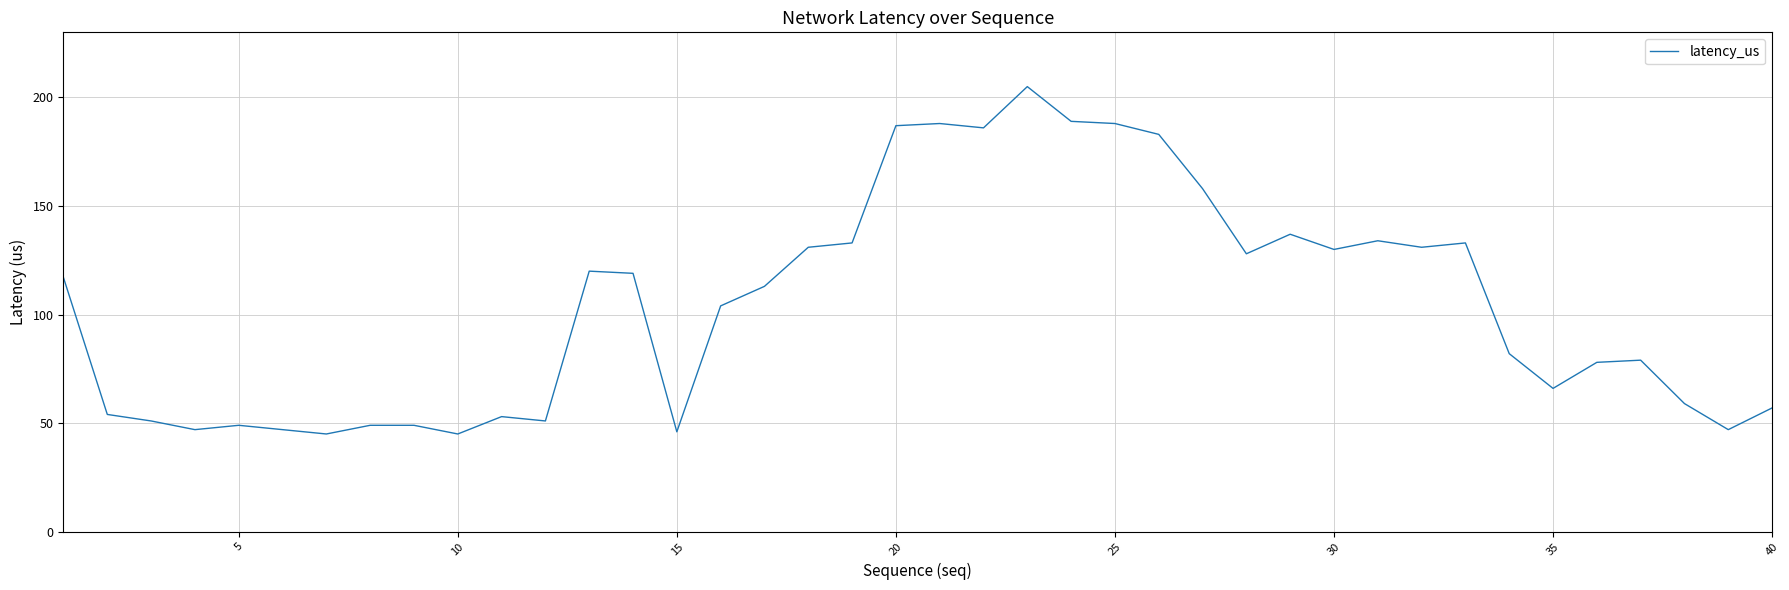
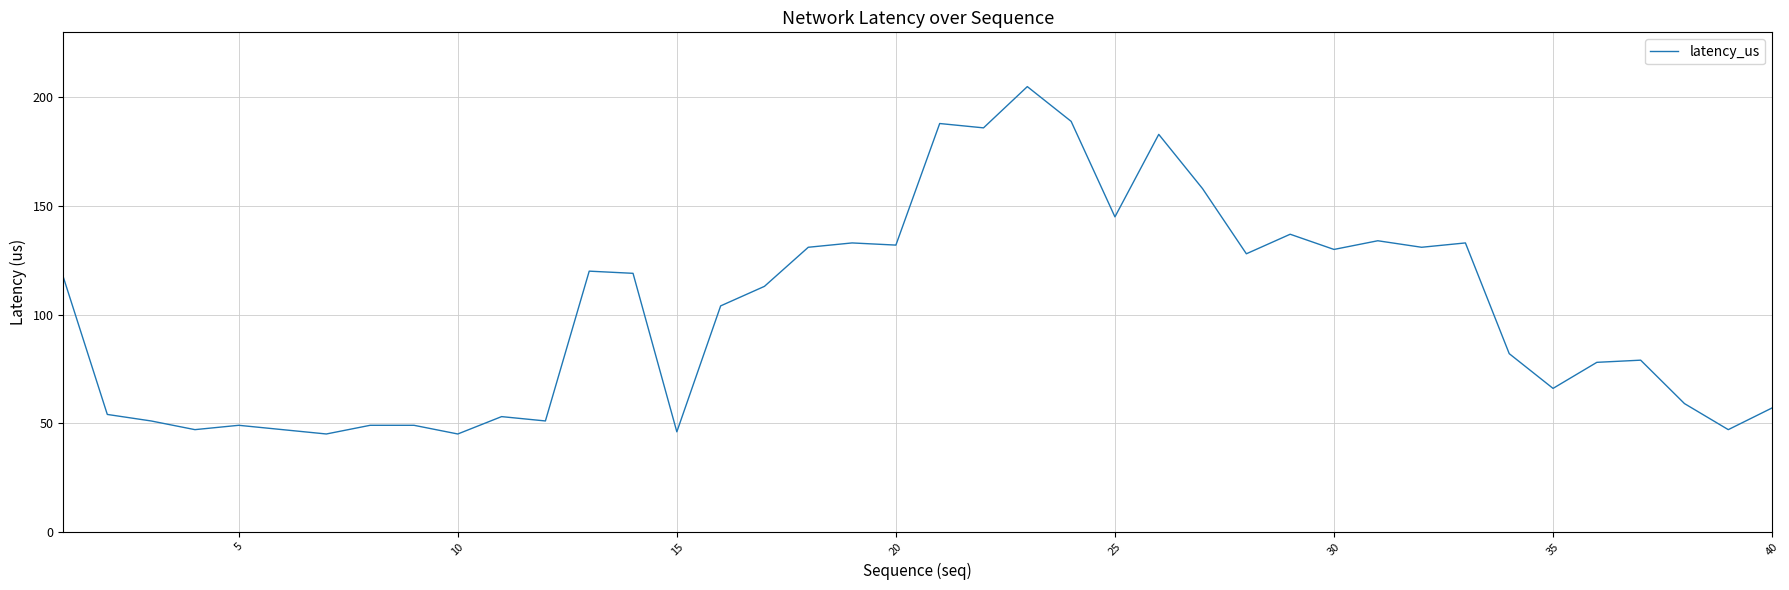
20: 187 -> 132
25: 188 -> 145
